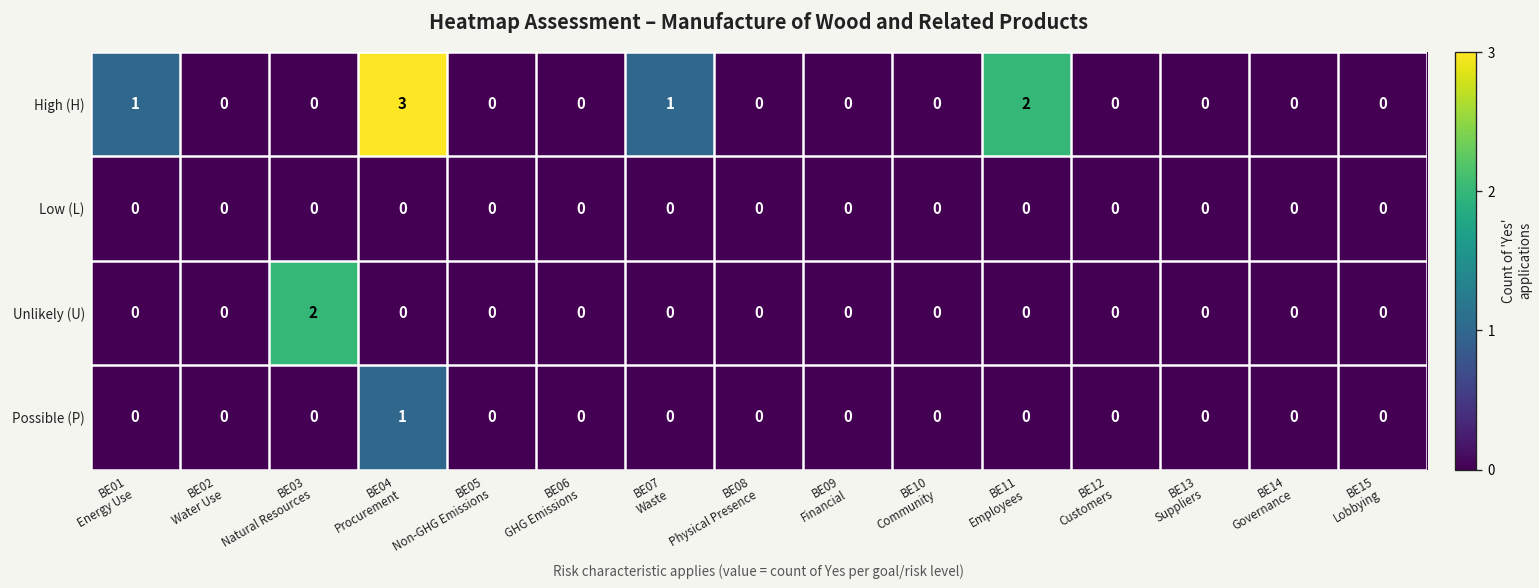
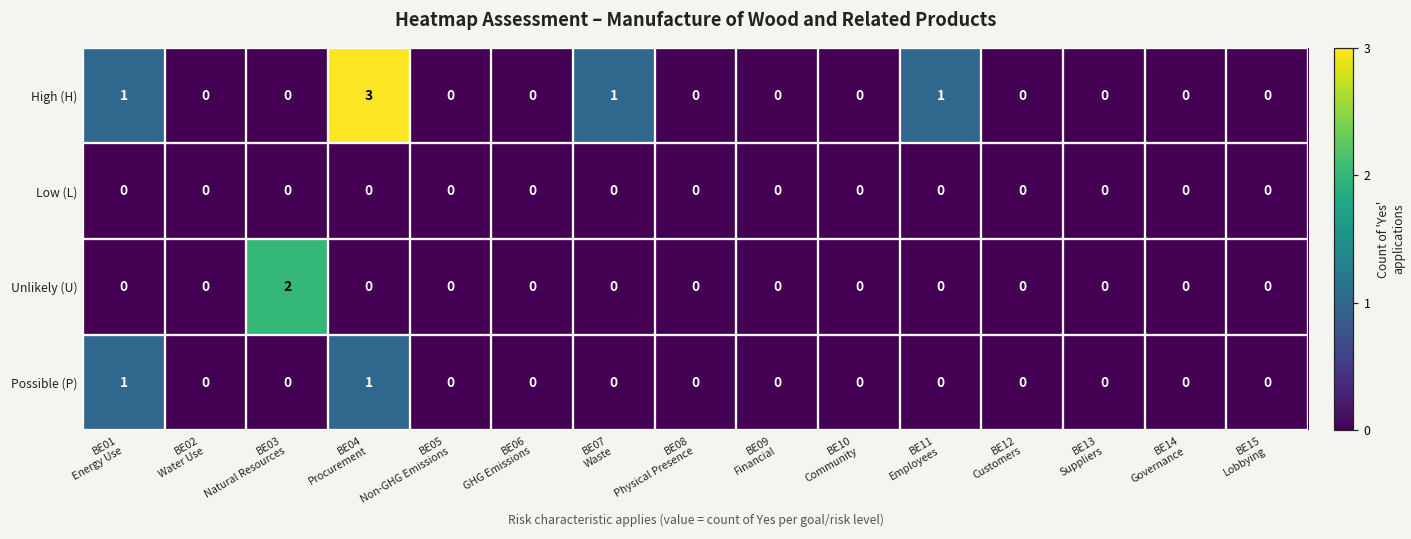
High (H), BE11 Employees: 2 -> 1
Possible (P), BE01 Energy Use: 0 -> 1
